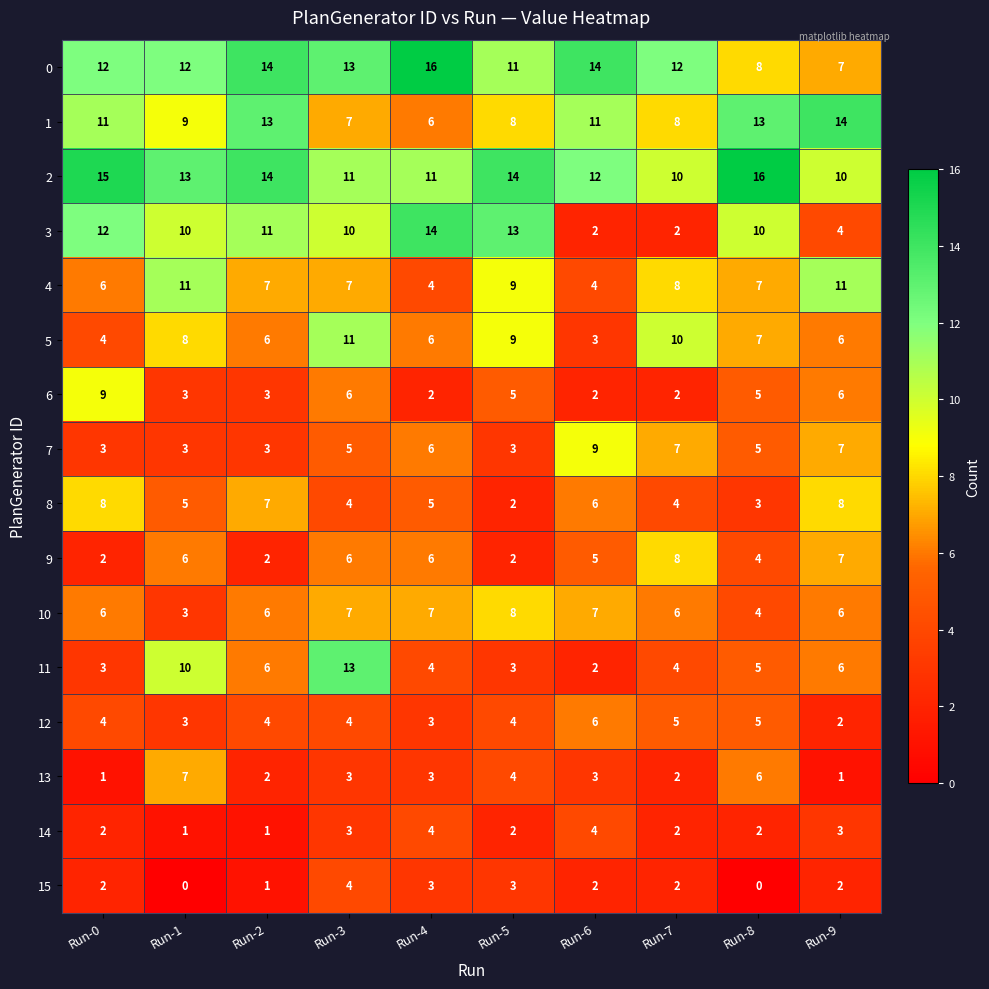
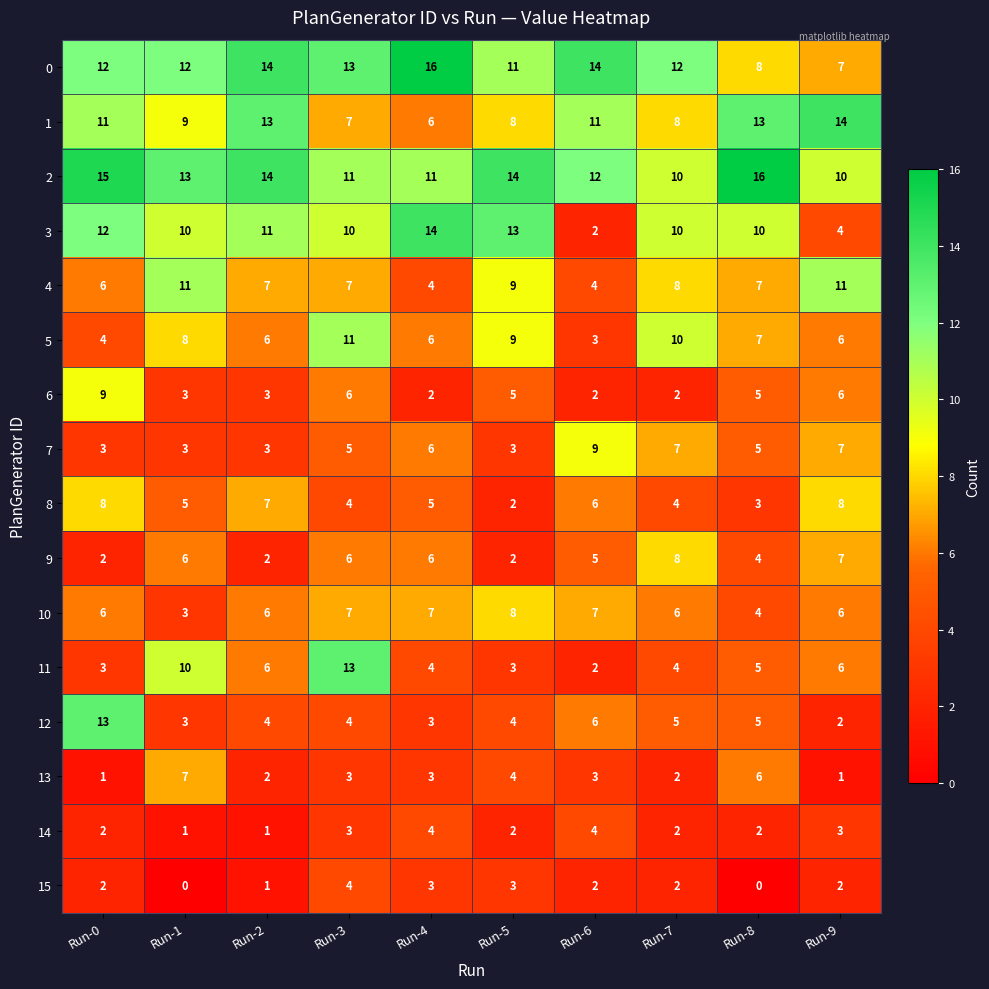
3, Run-7: 2 -> 10
12, Run-0: 4 -> 13
